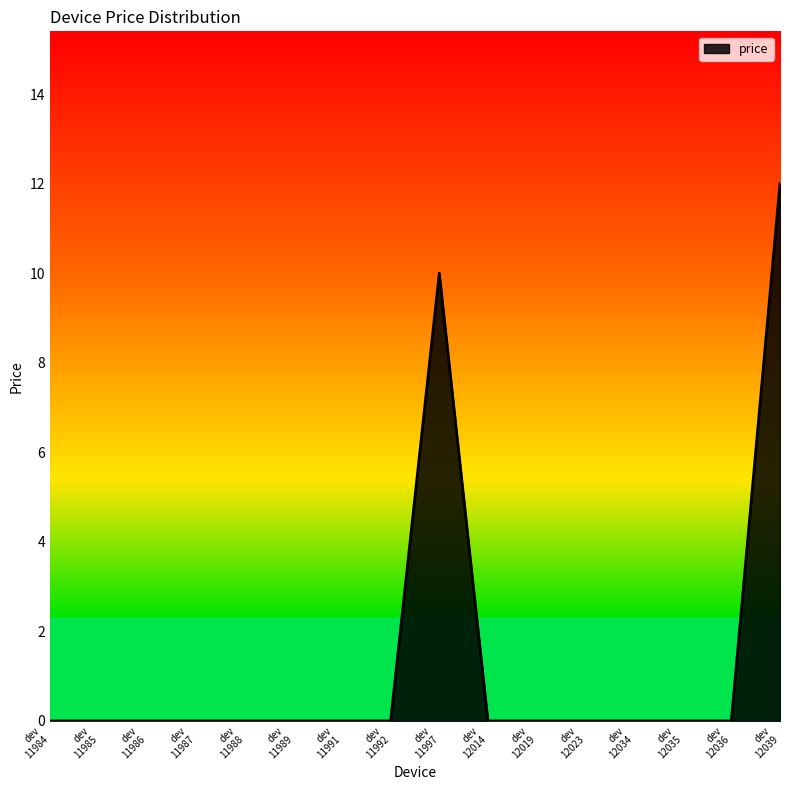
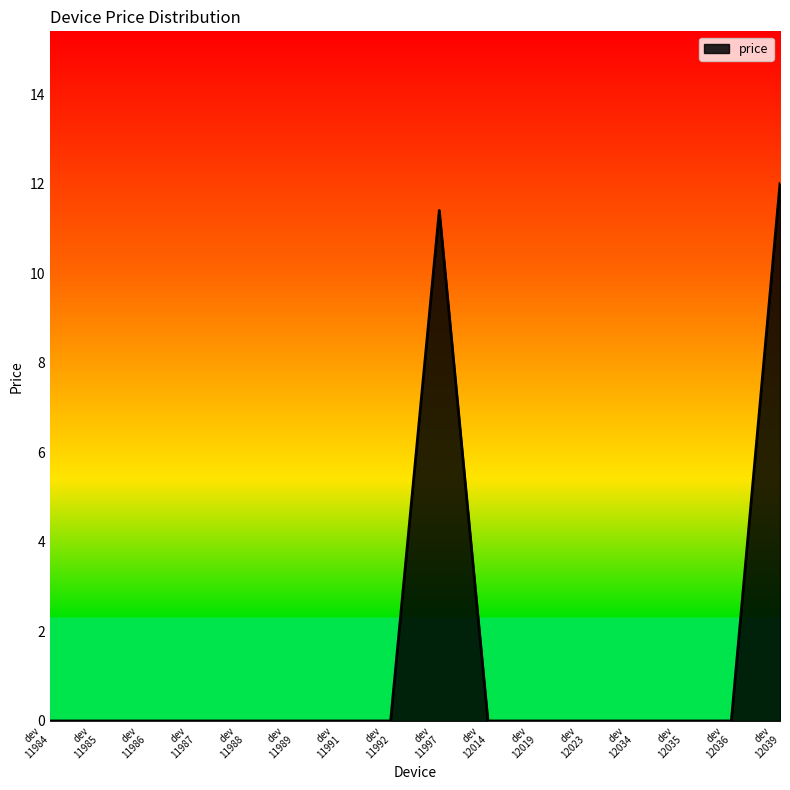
dev 11997: 10.0 -> 11.4
